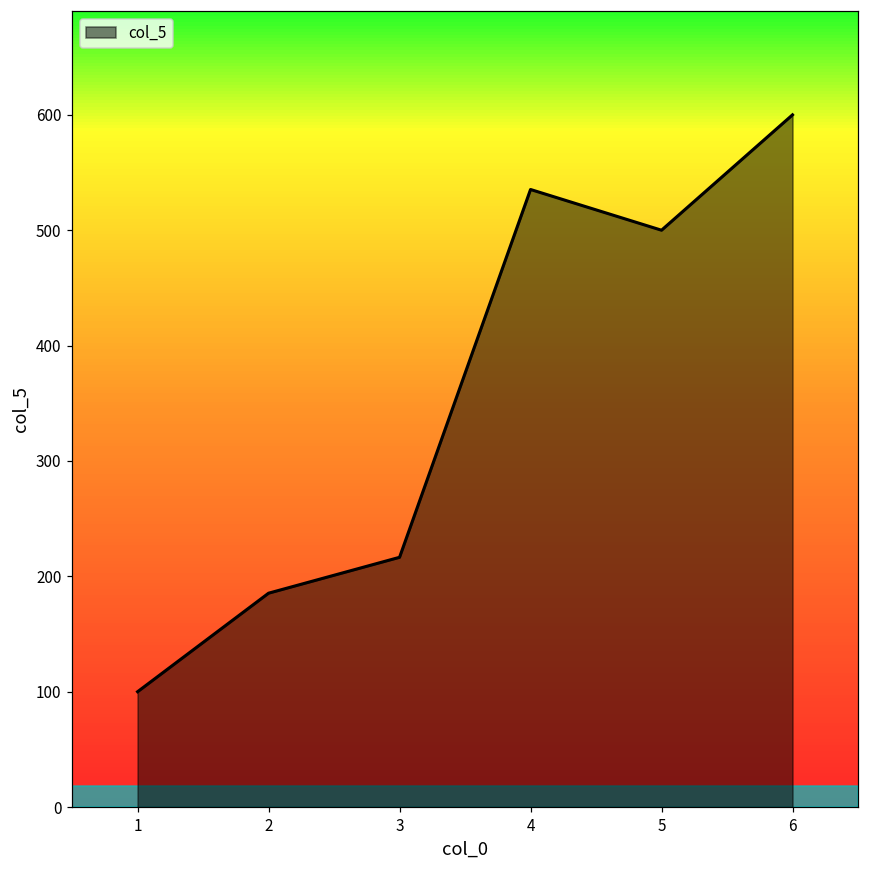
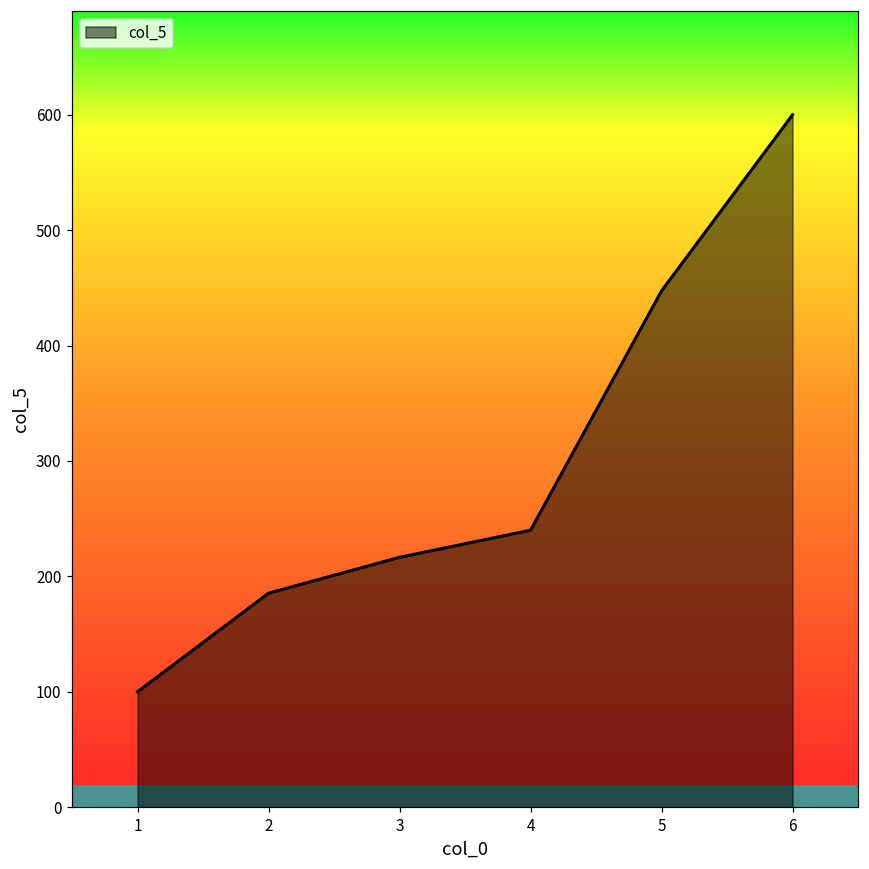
4: 535 -> 240
5: 500 -> 447
